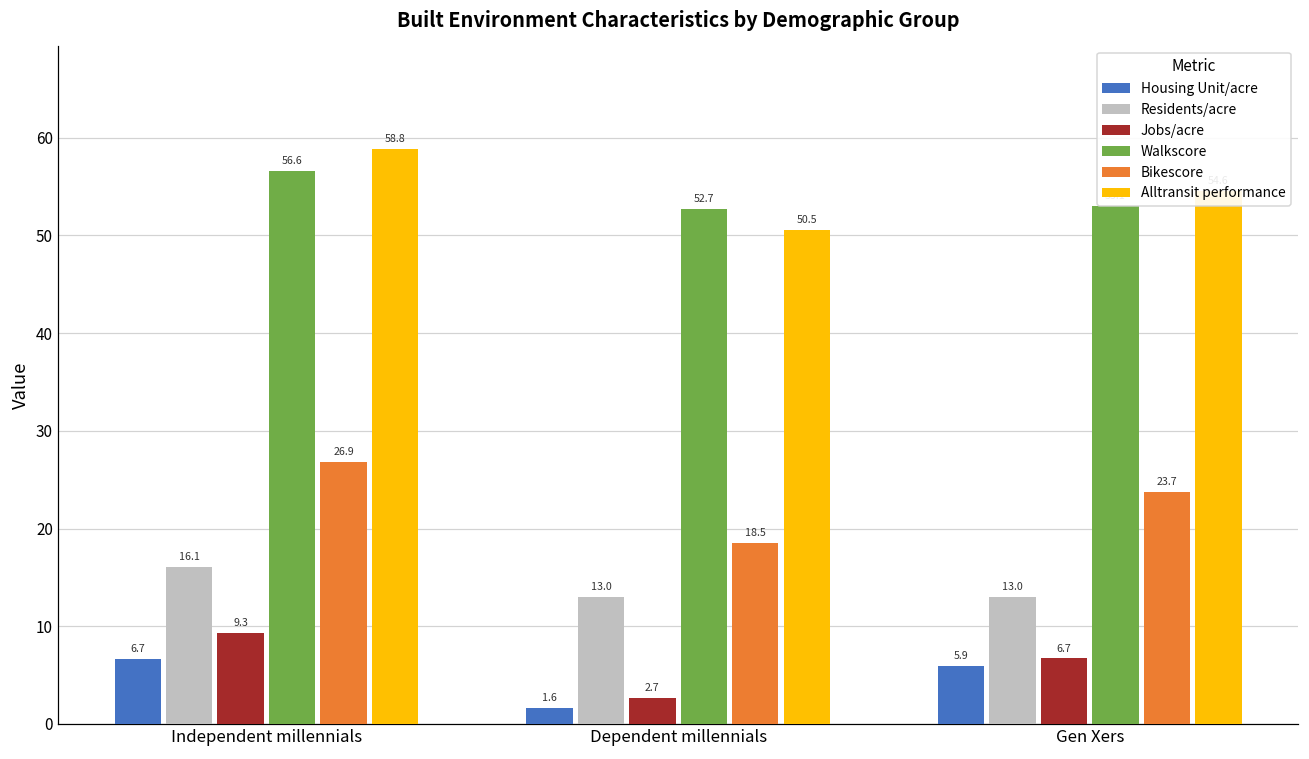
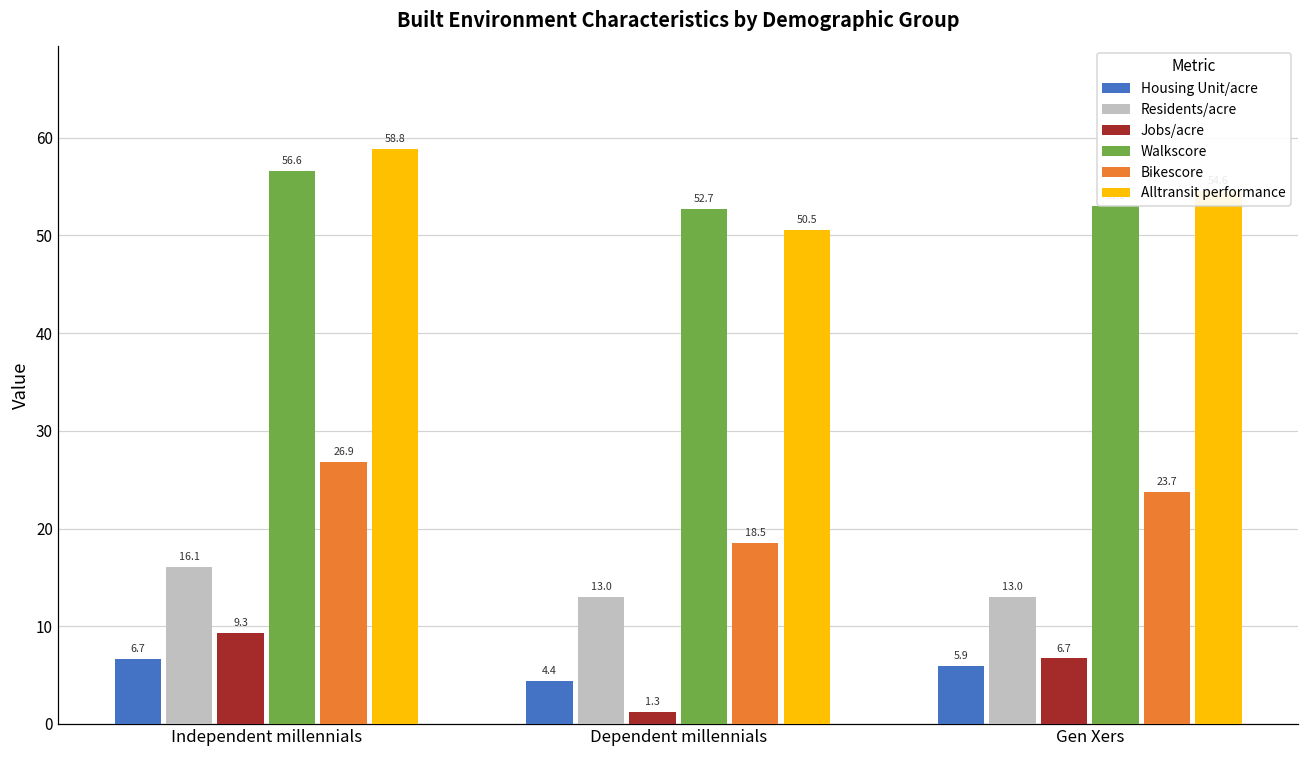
Housing Unit/acre, Dependent millennials: 1.6 -> 4.4
Jobs/acre, Dependent millennials: 2.7 -> 1.3
